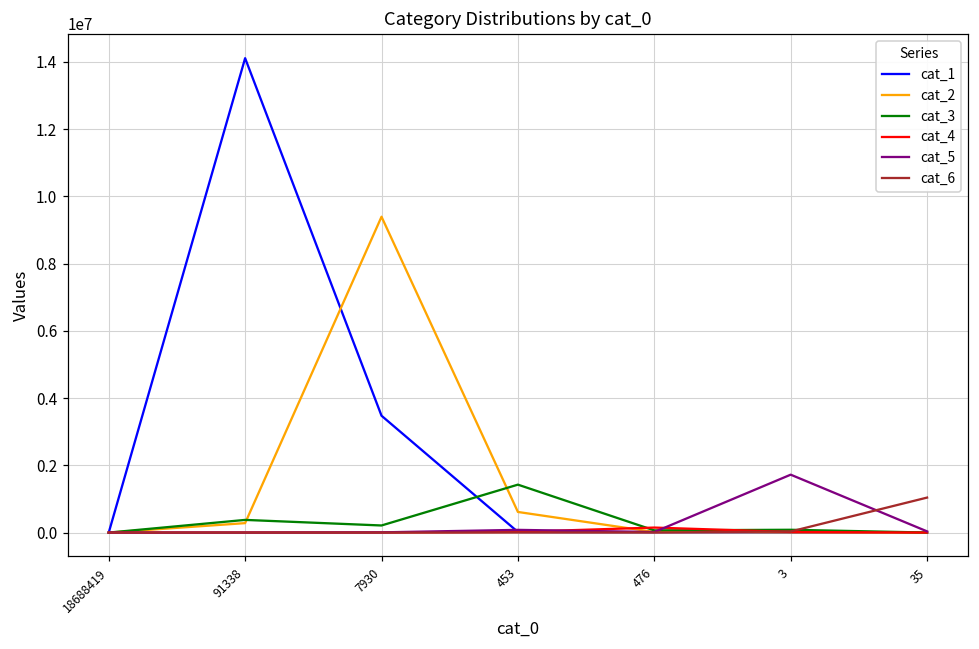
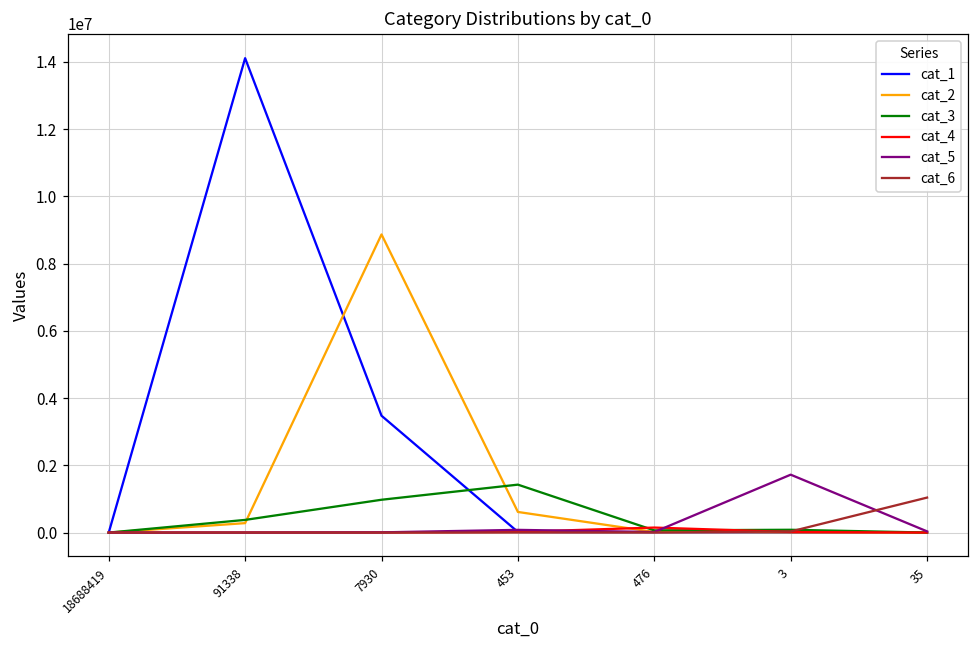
cat_2, 7930: 9400000 -> 8900000
cat_3, 7930: 200000 -> 1000000
